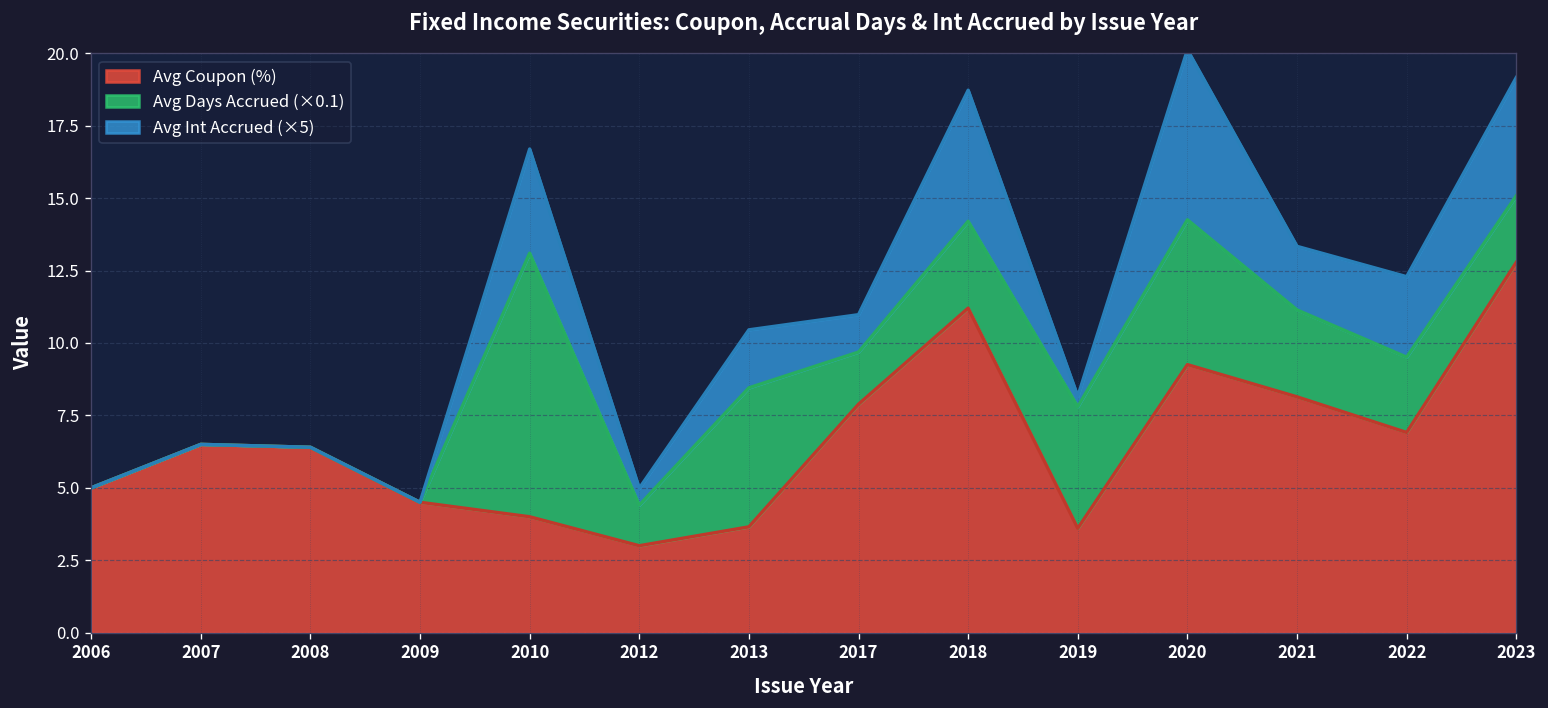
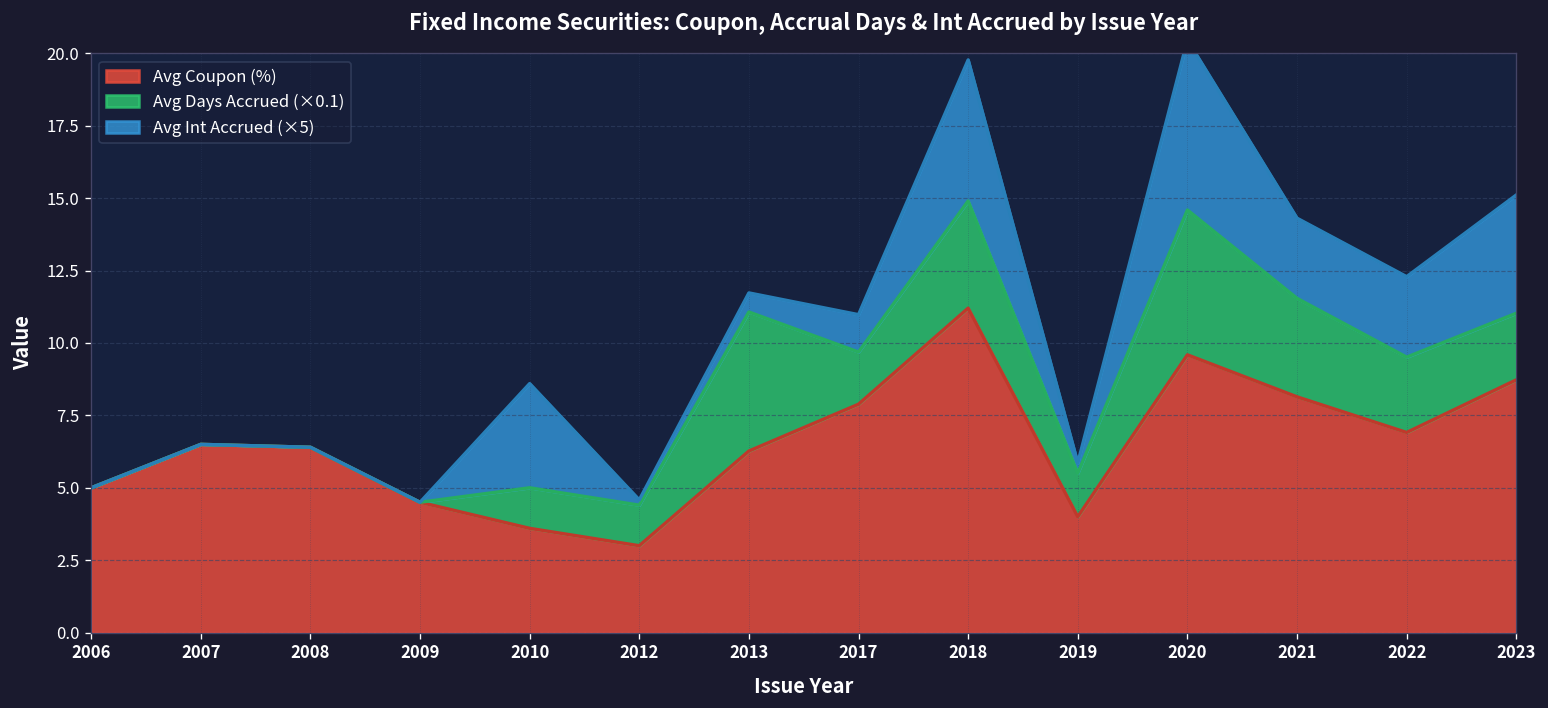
Avg Coupon (%), 2010: 4.0 -> 3.6
Avg Days Accrued (×0.1), 2010: 9.1 -> 1.4
Avg Int Accrued (×5), 2012: 0.6 -> 0.2
Avg Coupon (%), 2013: 3.7 -> 6.3
Avg Int Accrued (×5), 2013: 2.0 -> 0.7
Avg Days Accrued (×0.1), 2018: 3.0 -> 3.7
Avg Int Accrued (×5), 2018: 4.5 -> 4.9
Avg Coupon (%), 2019: 3.6 -> 4.0
Avg Days Accrued (×0.1), 2019: 4.2 -> 1.5
Avg Coupon (%), 2020: 9.3 -> 9.6
Avg Days Accrued (×0.1), 2021: 3.0 -> 3.4
Avg Int Accrued (×5), 2021: 2.2 -> 2.8
Avg Coupon (%), 2023: 12.8 -> 8.7
